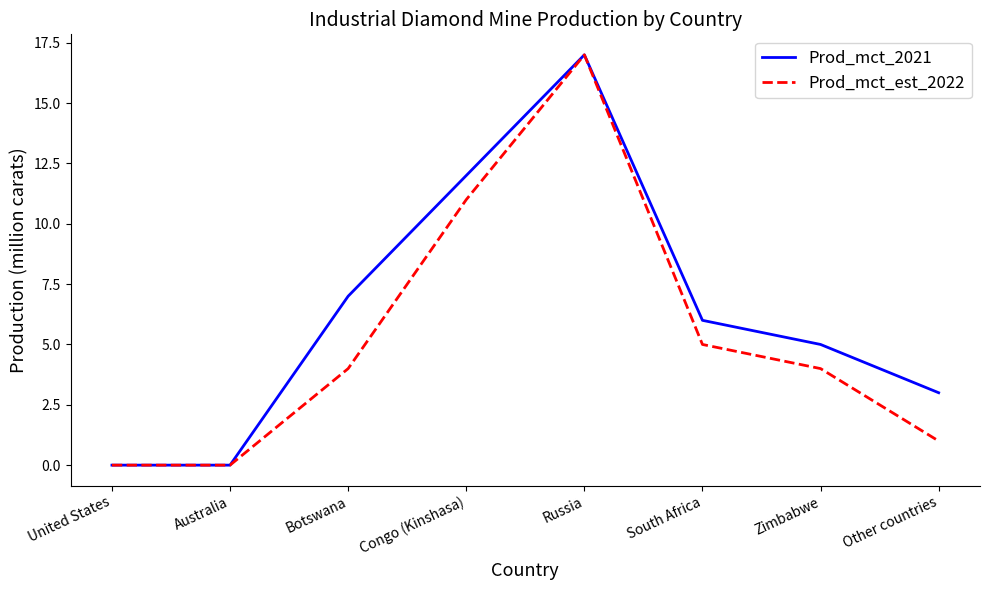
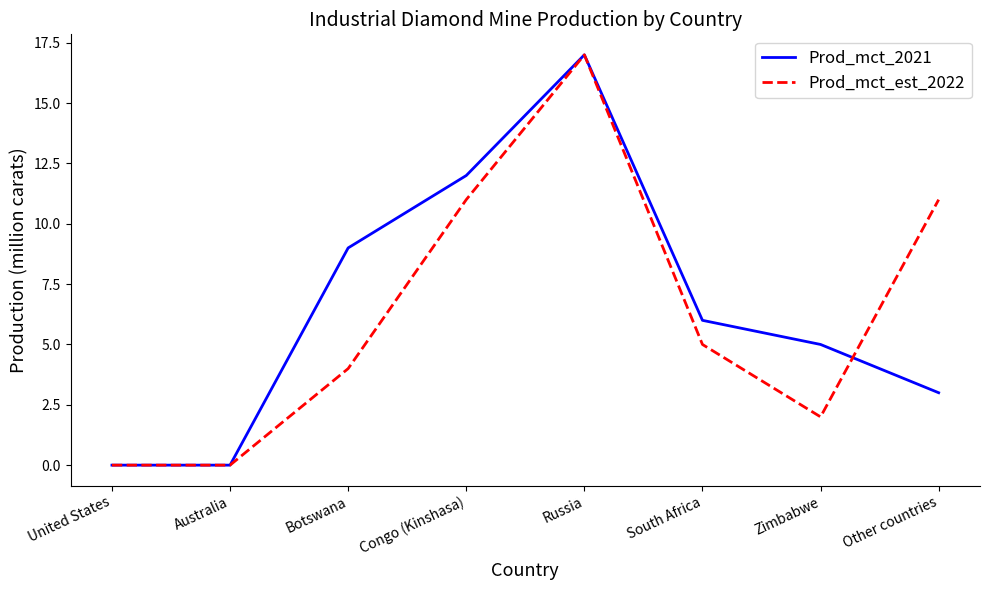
Prod_mct_2021, Botswana: 7 -> 9
Prod_mct_est_2022, Zimbabwe: 4 -> 2
Prod_mct_est_2022, Other countries: 1 -> 11
